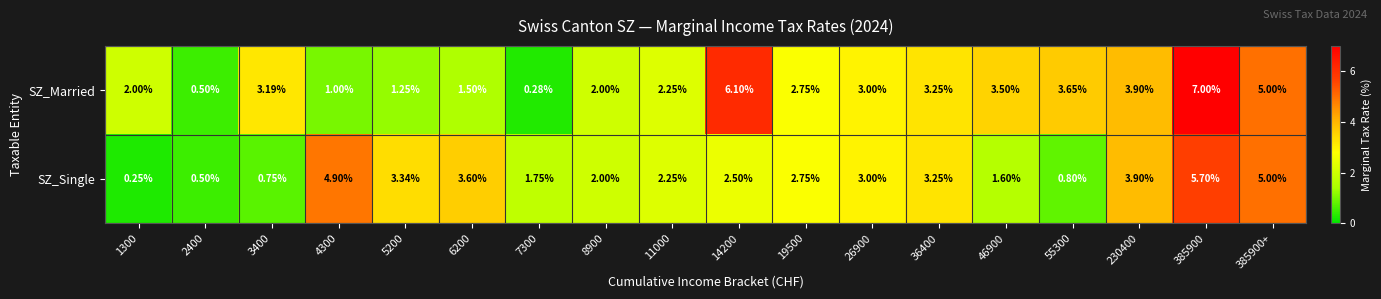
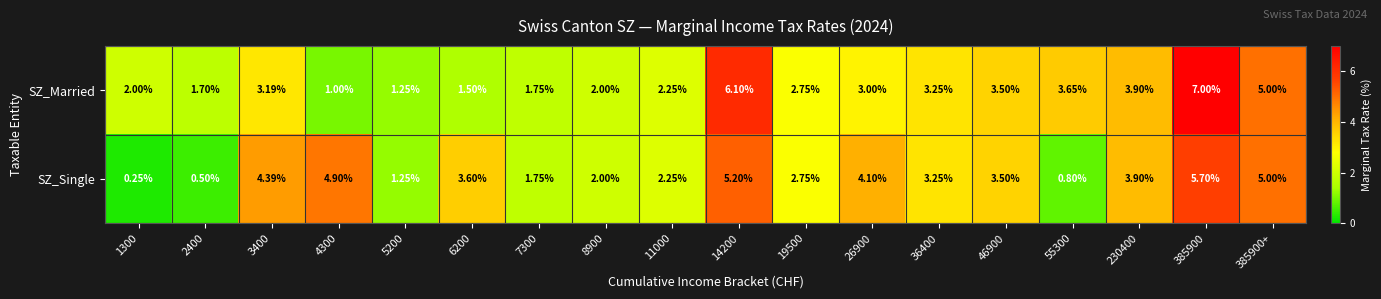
SZ_Married, 2400: 0.50% -> 1.70%
SZ_Married, 7300: 0.28% -> 1.75%
SZ_Single, 3400: 0.75% -> 4.39%
SZ_Single, 5200: 3.34% -> 1.25%
SZ_Single, 14200: 2.50% -> 5.20%
SZ_Single, 26900: 3.00% -> 4.10%
SZ_Single, 46900: 1.60% -> 3.50%
